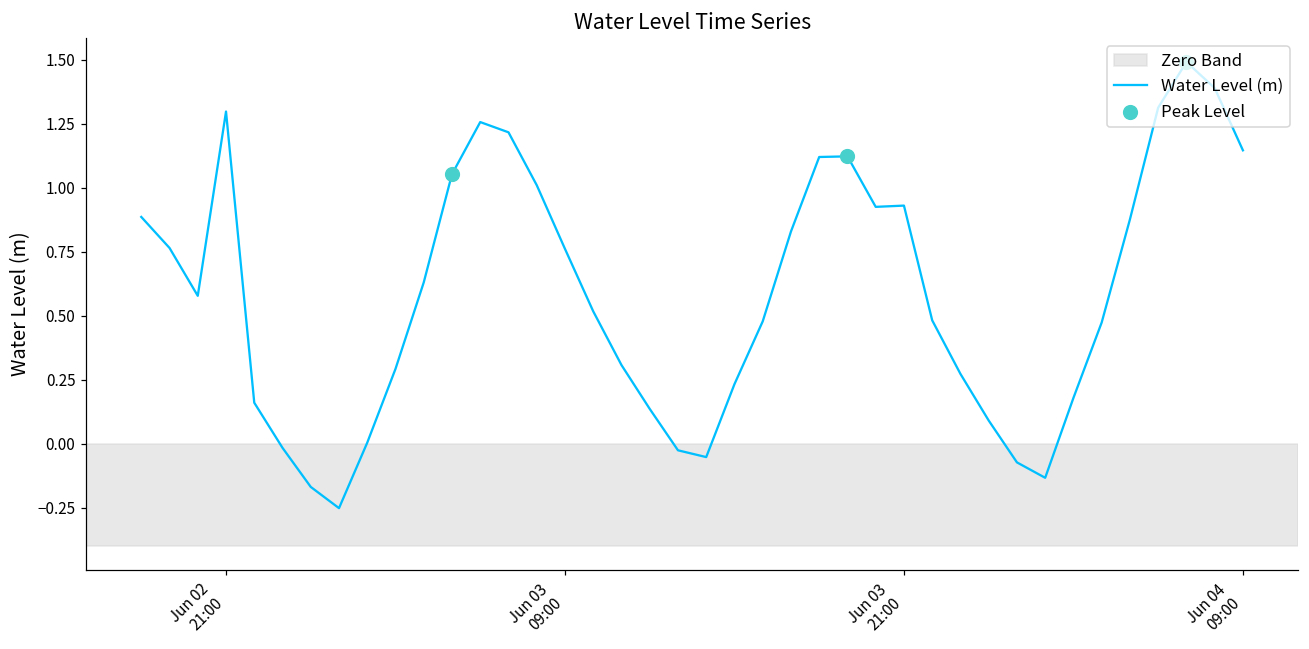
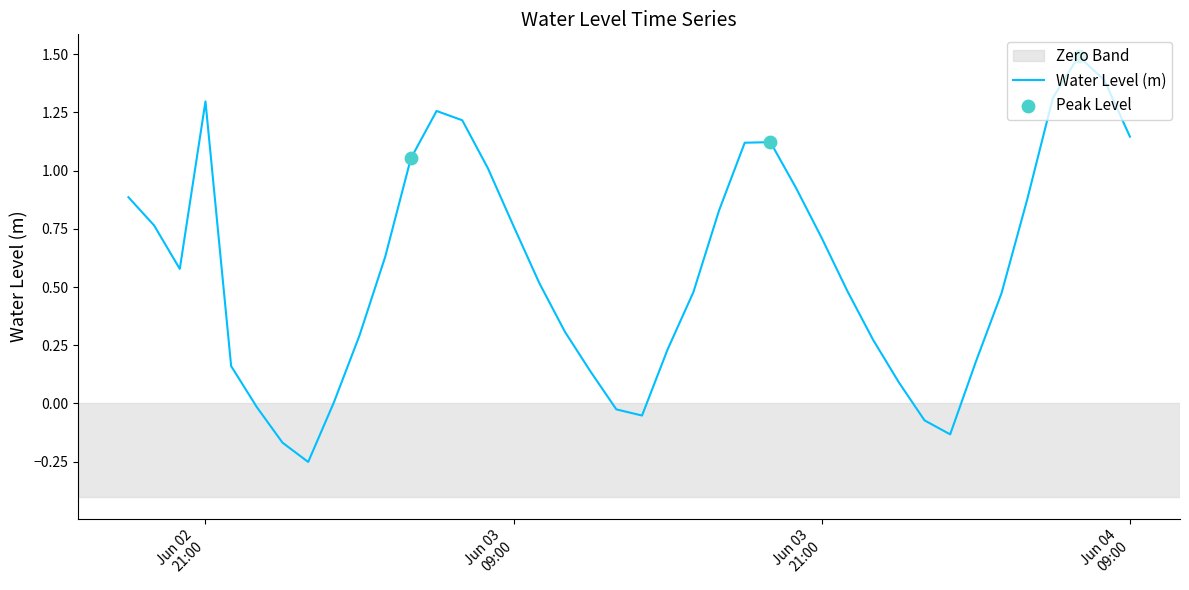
Water Level (m), Jun 03 21:00: 0.93 -> 0.71
